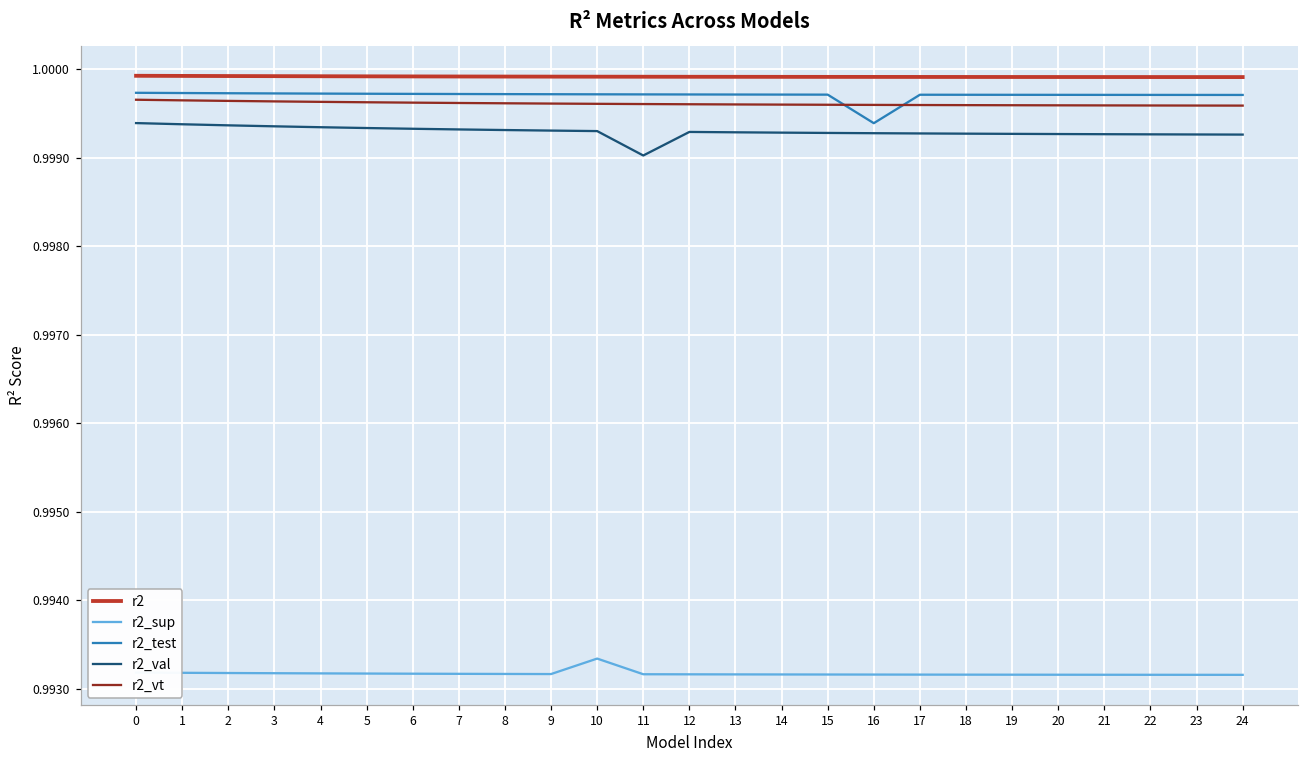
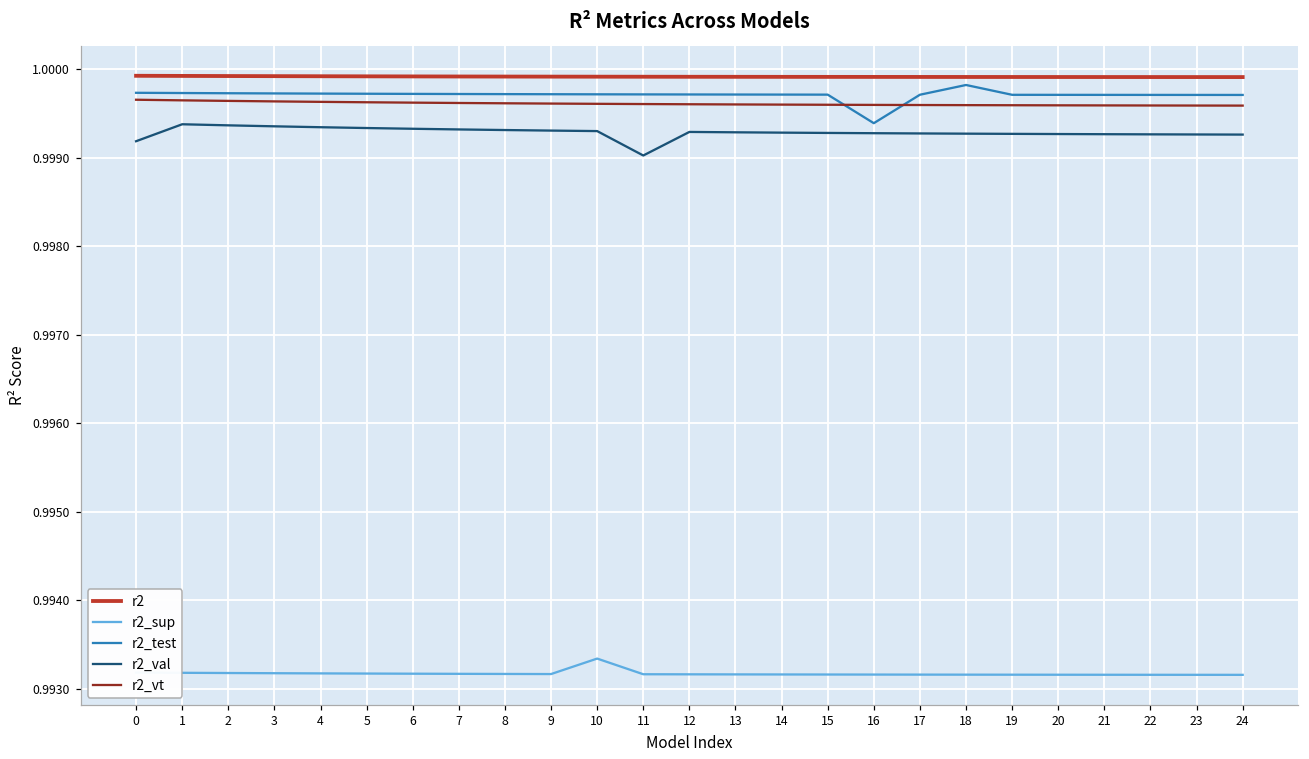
r2_val, 0: 0.9994 -> 0.9992
r2_test, 18: 0.9997 -> 0.9998
